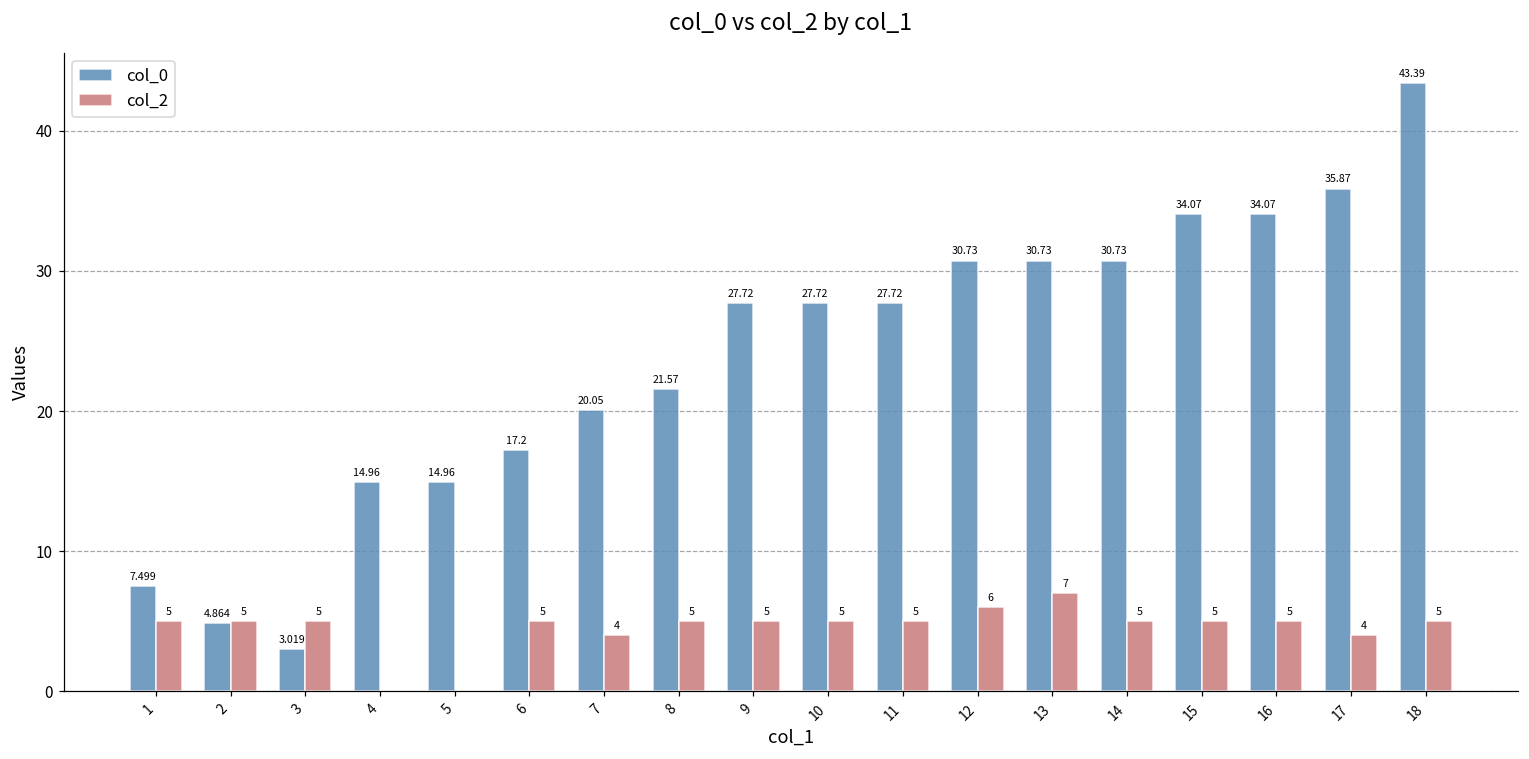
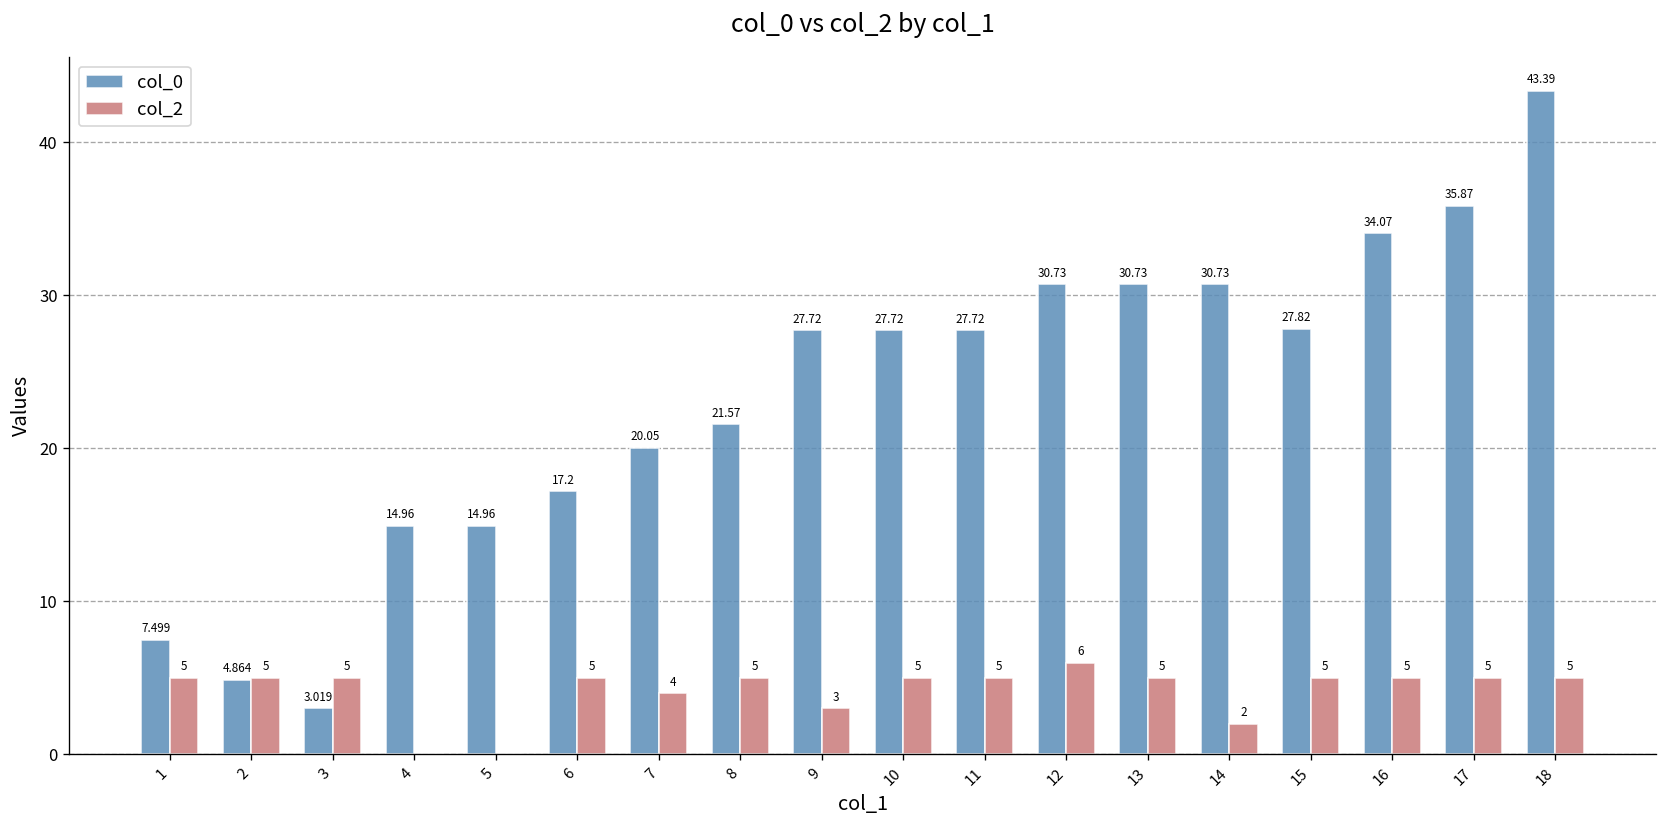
col_2, 9: 5 -> 3
col_2, 13: 7 -> 5
col_2, 14: 5 -> 2
col_0, 15: 34.07 -> 27.82
col_2, 17: 4 -> 5
